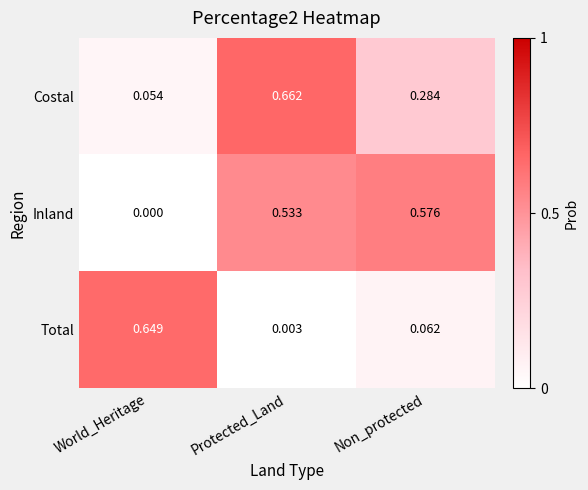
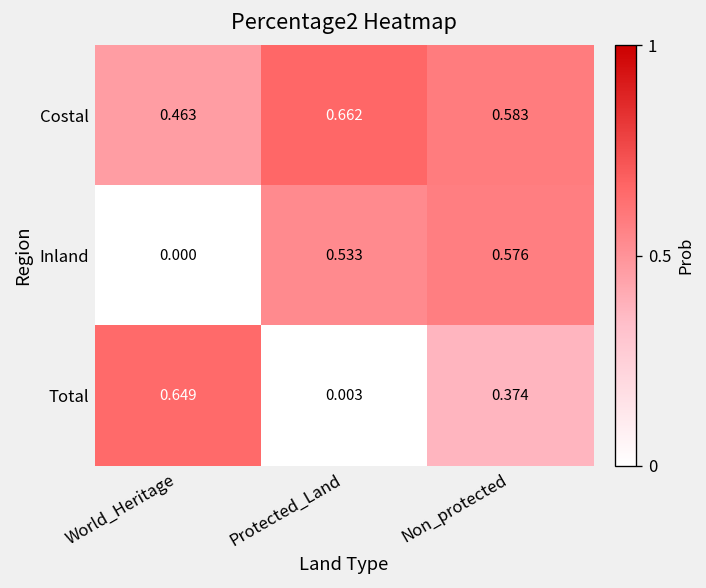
Costal, World_Heritage: 0.054 -> 0.463
Costal, Non_protected: 0.284 -> 0.583
Total, Non_protected: 0.062 -> 0.374
